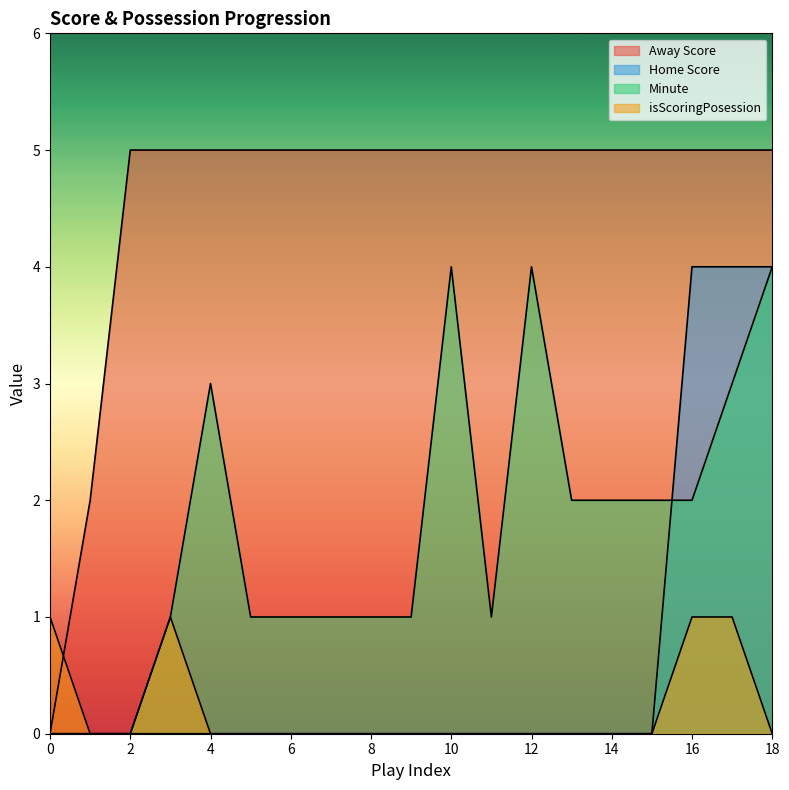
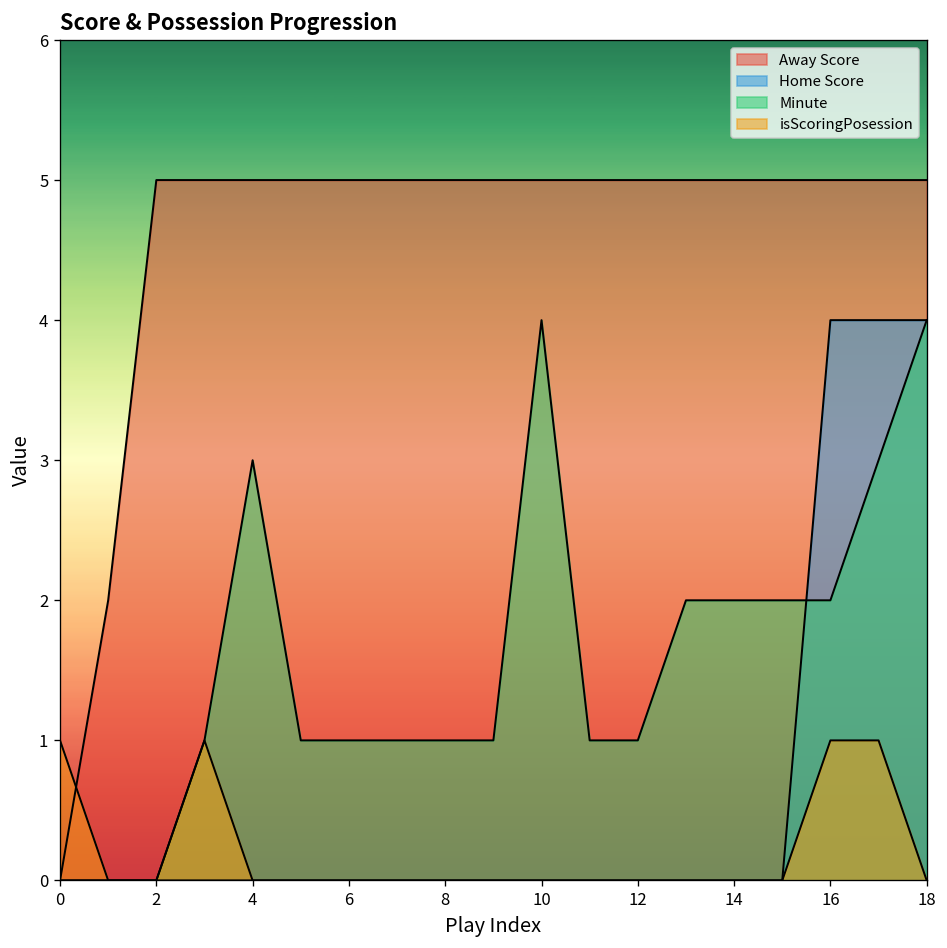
Minute, 12: 4 -> 1
